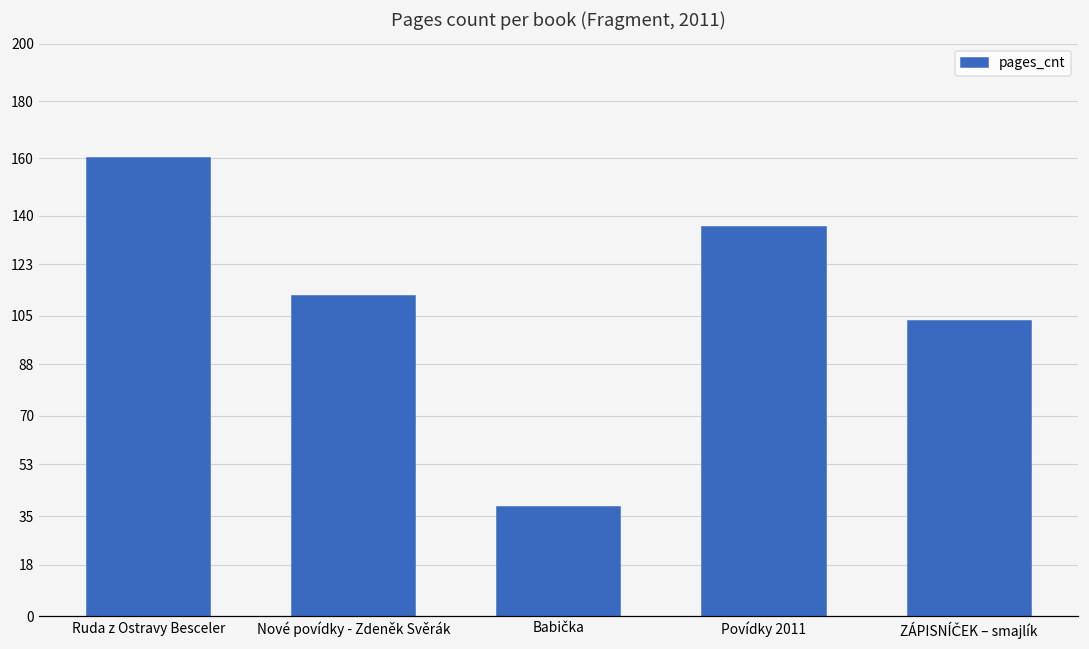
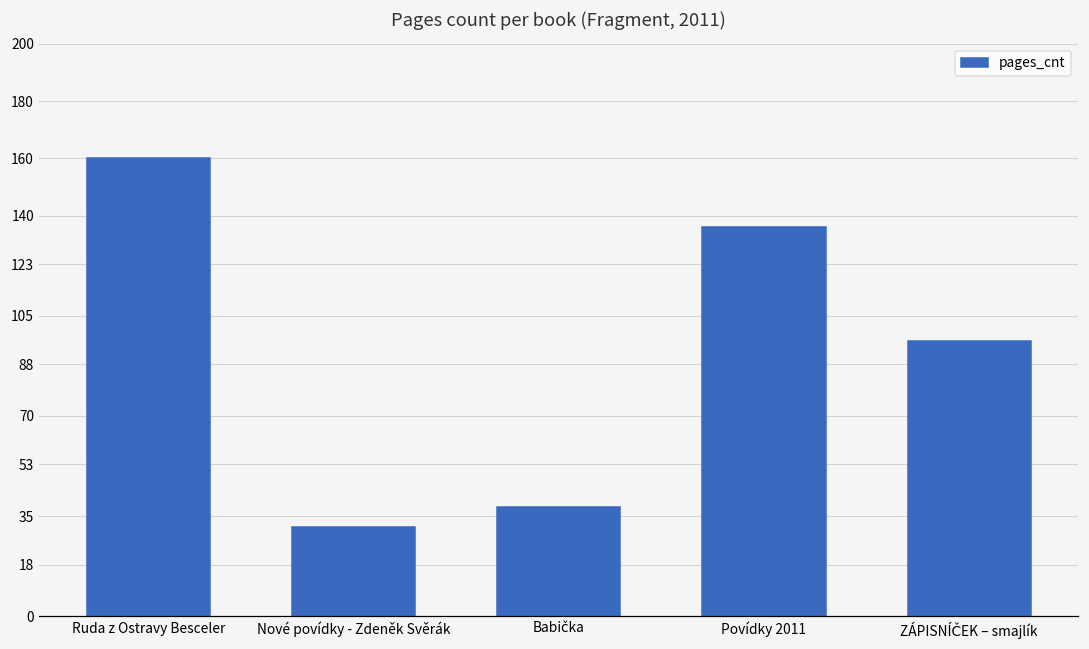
Nové povídky - Zdeněk Svěrák: 112 -> 31
ZÁPISNÍČEK – smajlík: 103 -> 96
